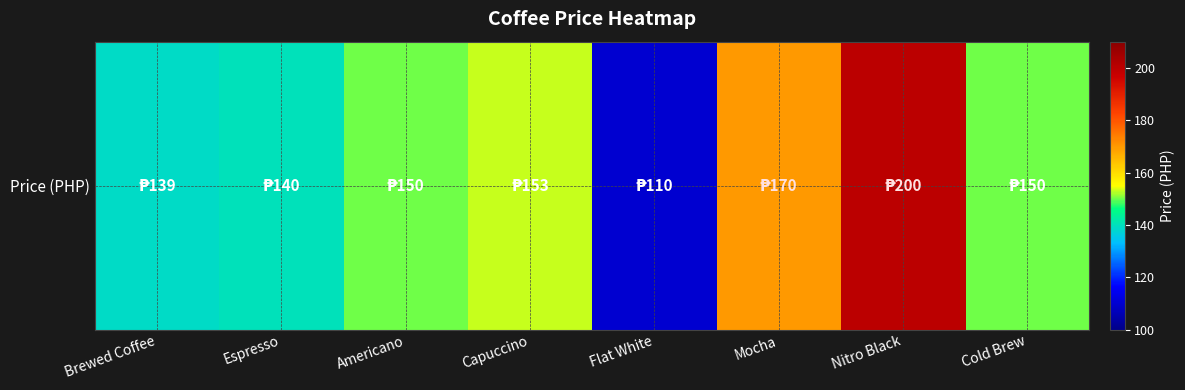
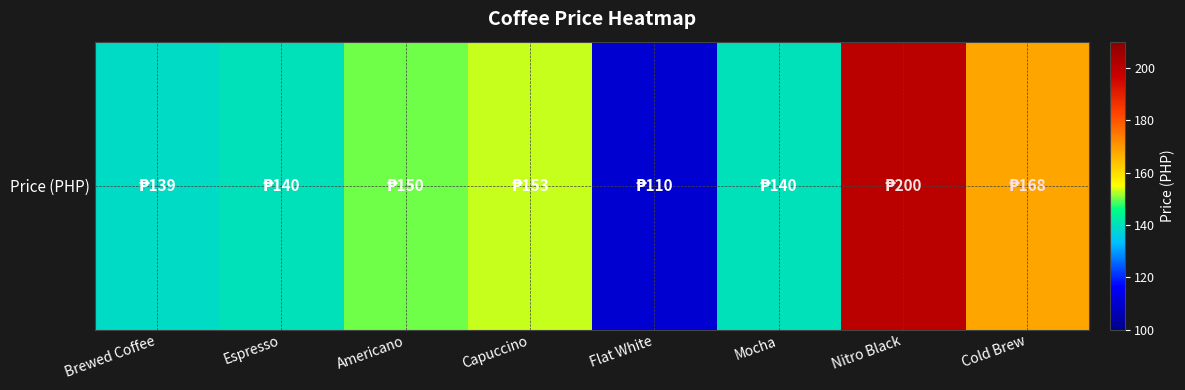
Price (PHP), Mocha: 170 -> 140
Price (PHP), Cold Brew: 150 -> 168
